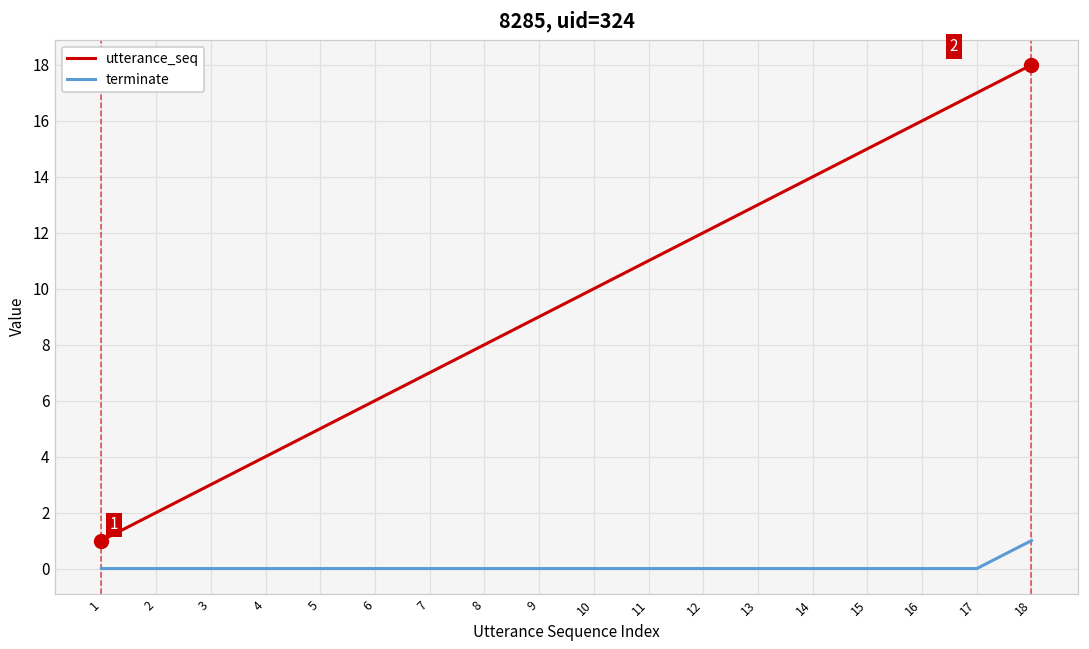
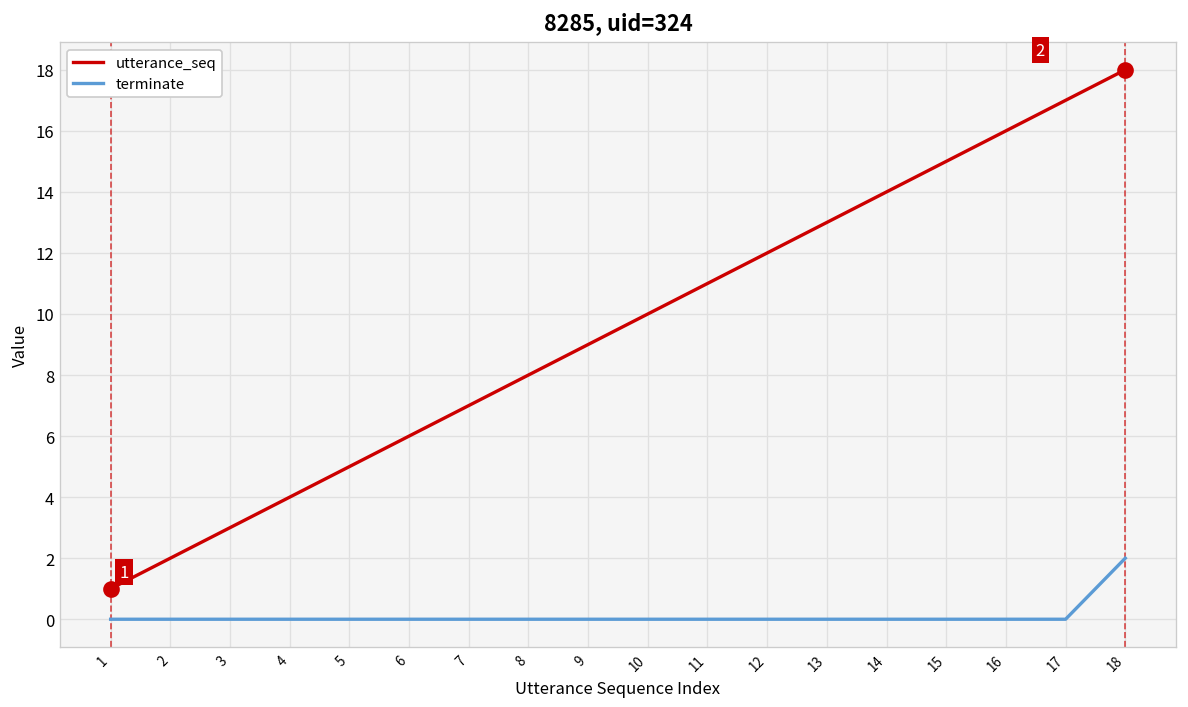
terminate, 18: 1 -> 2
